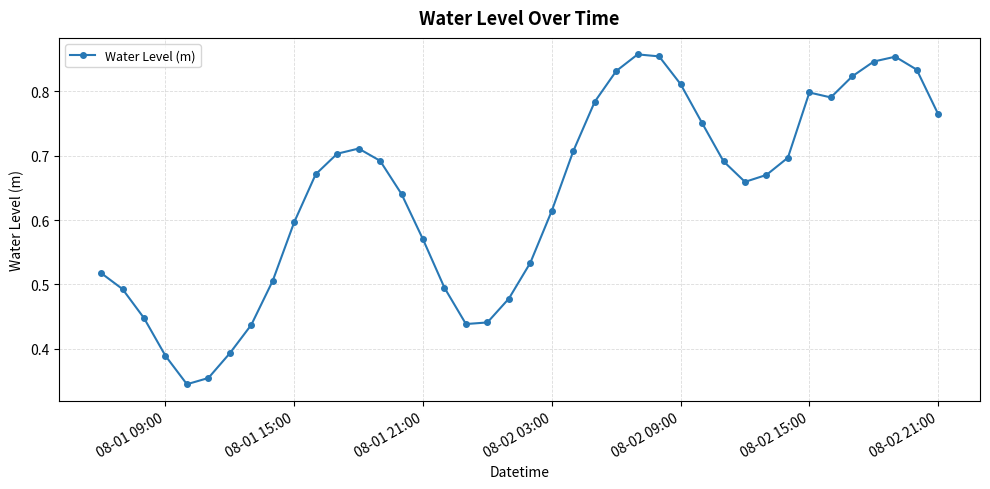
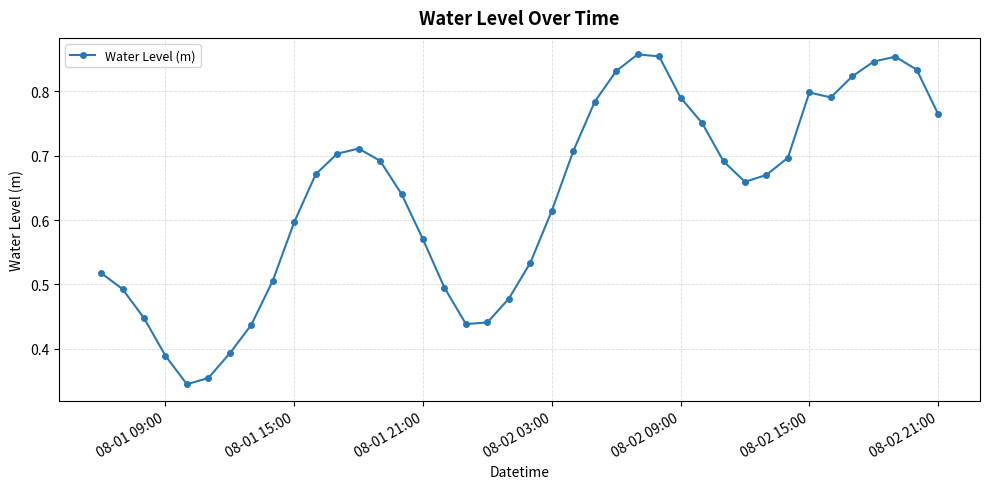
08-02 09:00: 0.81 -> 0.79
